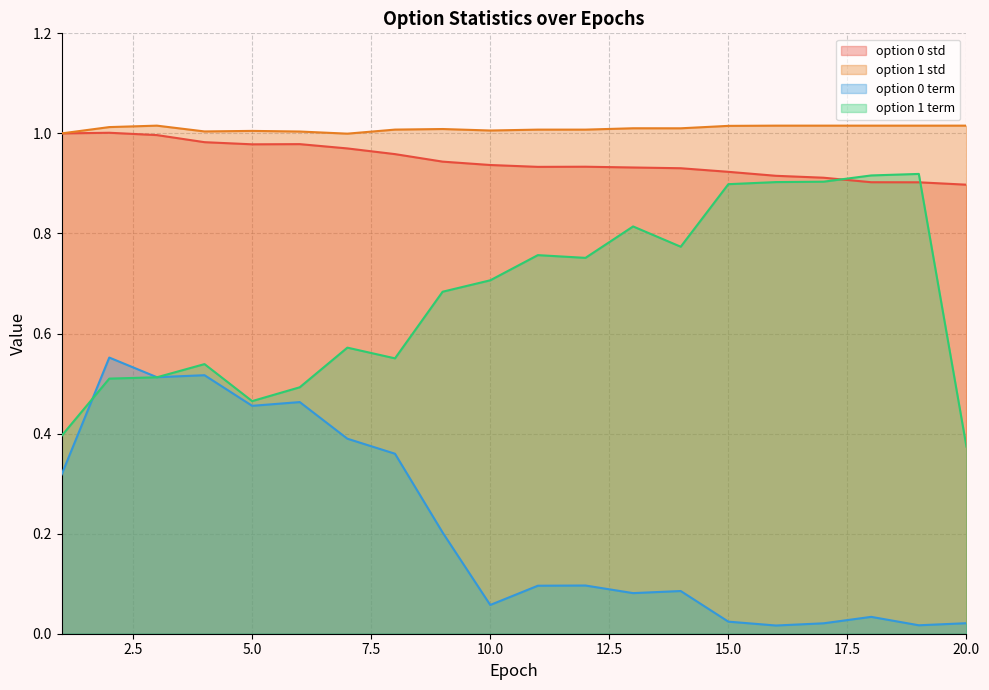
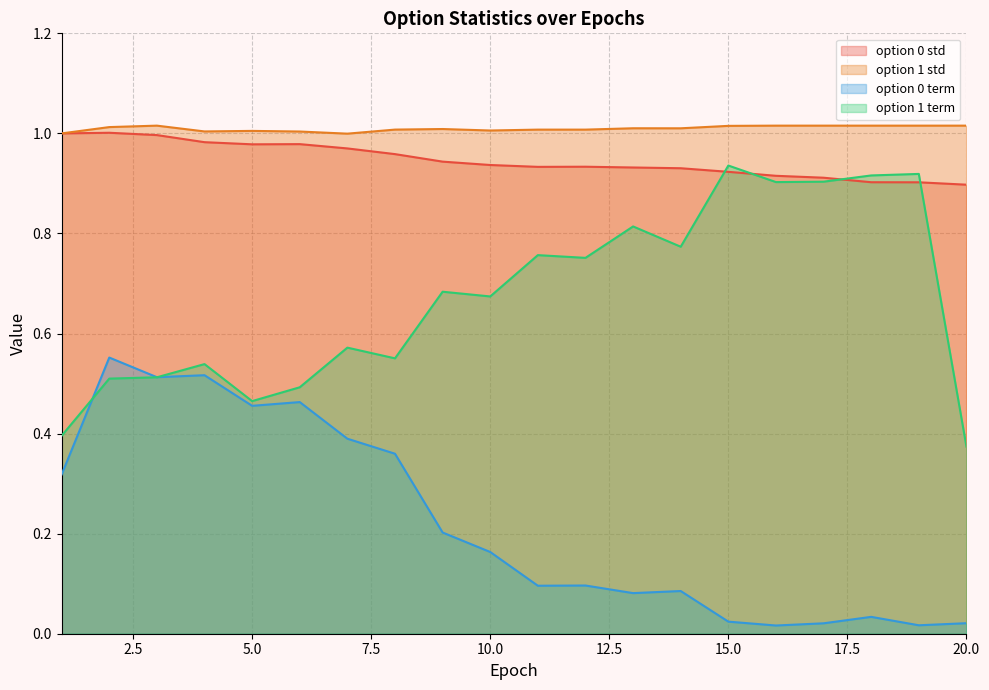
option 0 term, 10.0: 0.06 -> 0.16
option 1 term, 10.0: 0.71 -> 0.67
option 1 term, 15.0: 0.90 -> 0.94
